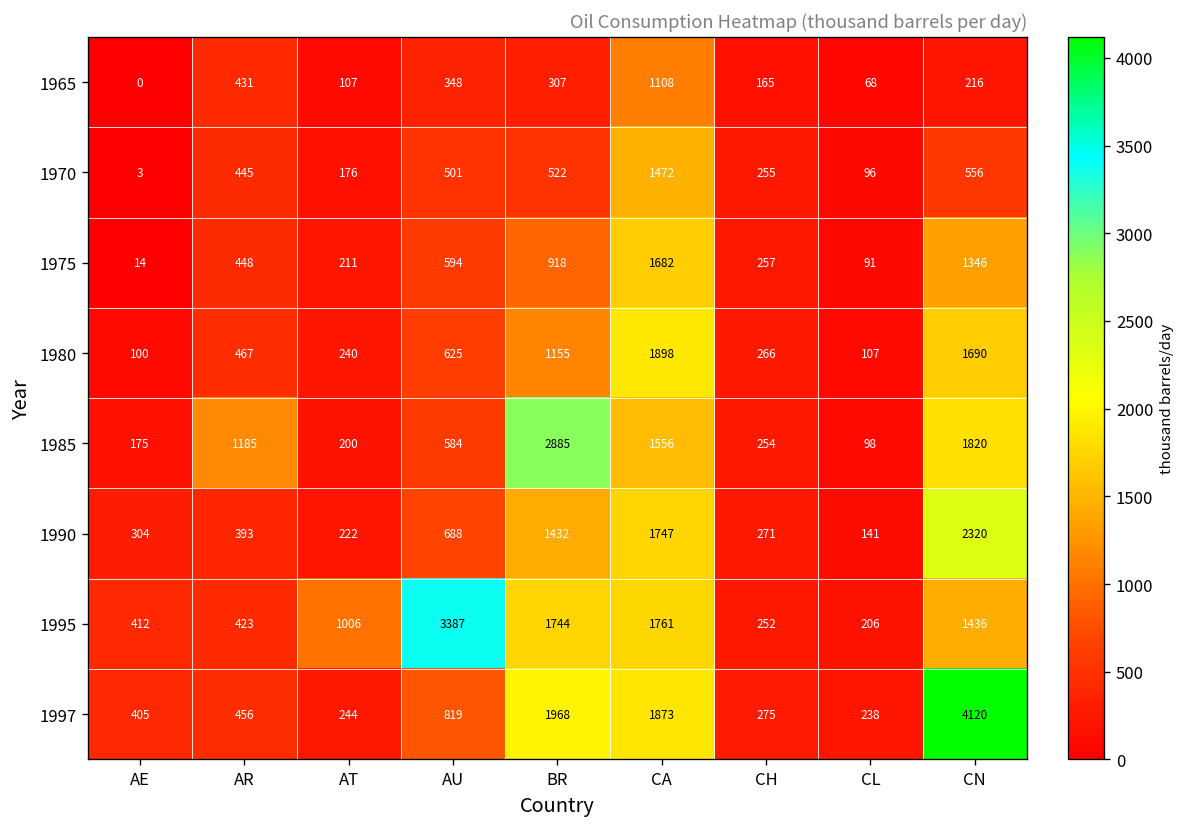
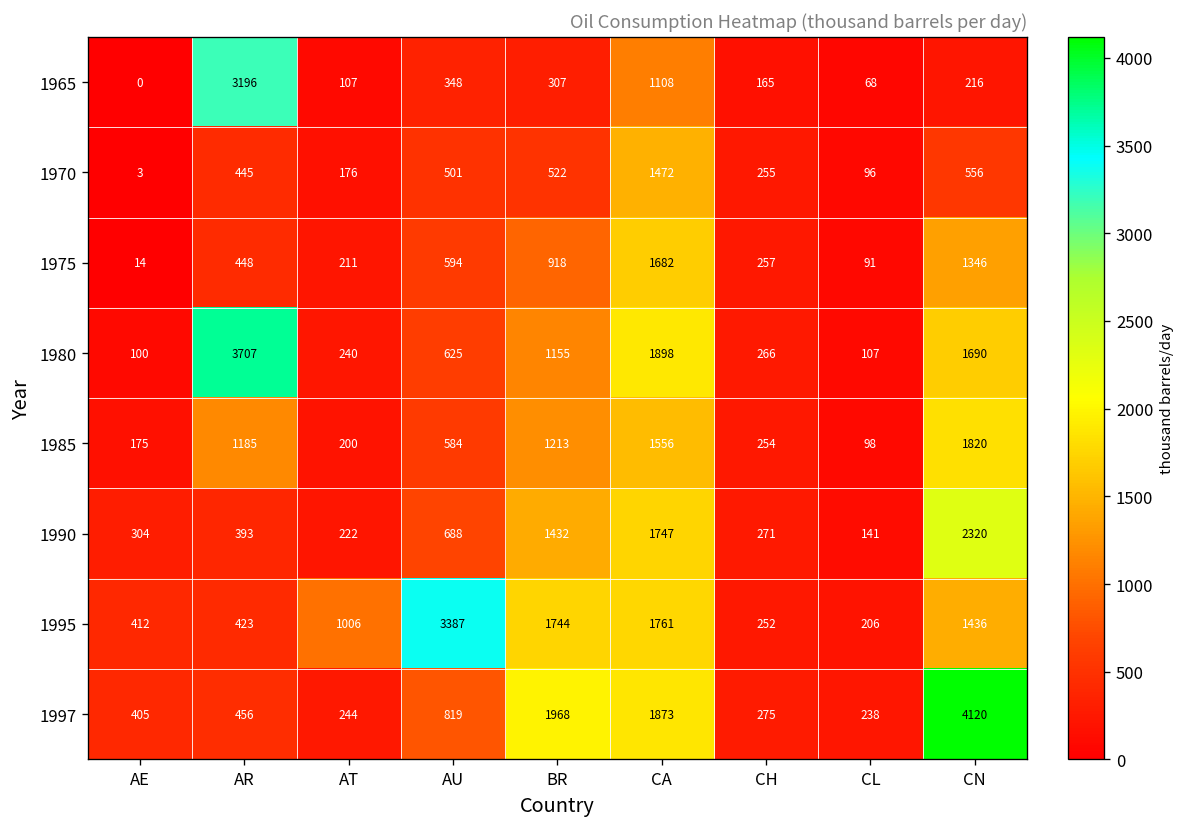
1965, AR: 431 -> 3196
1980, AR: 467 -> 3707
1985, BR: 2885 -> 1213
